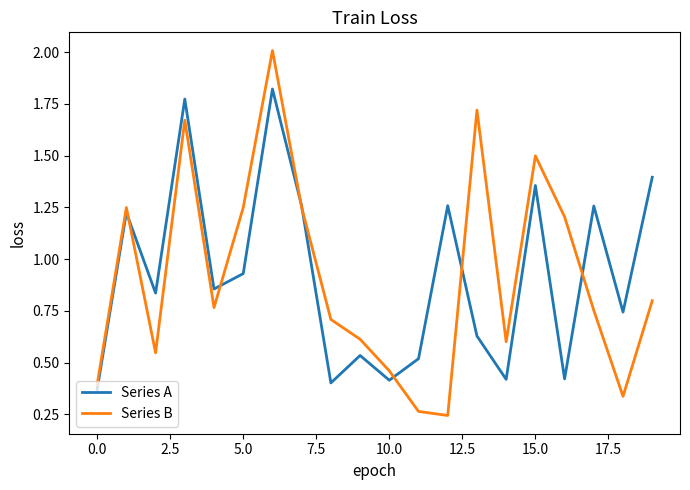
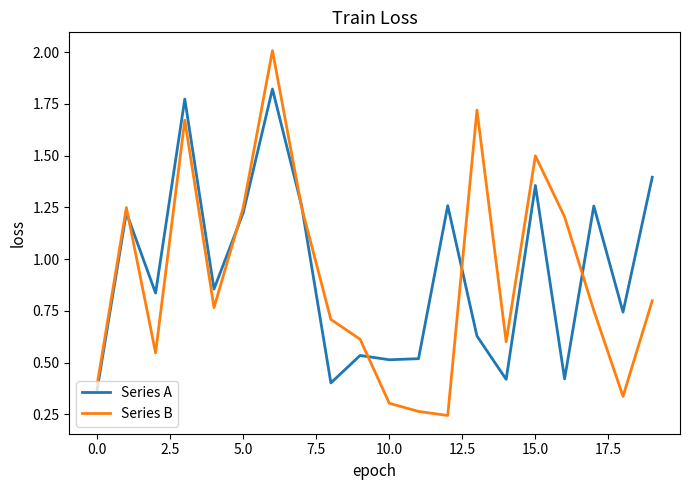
Series A, 5.0: 0.93 -> 1.22
Series A, 10.0: 0.42 -> 0.51
Series B, 10.0: 0.46 -> 0.30
